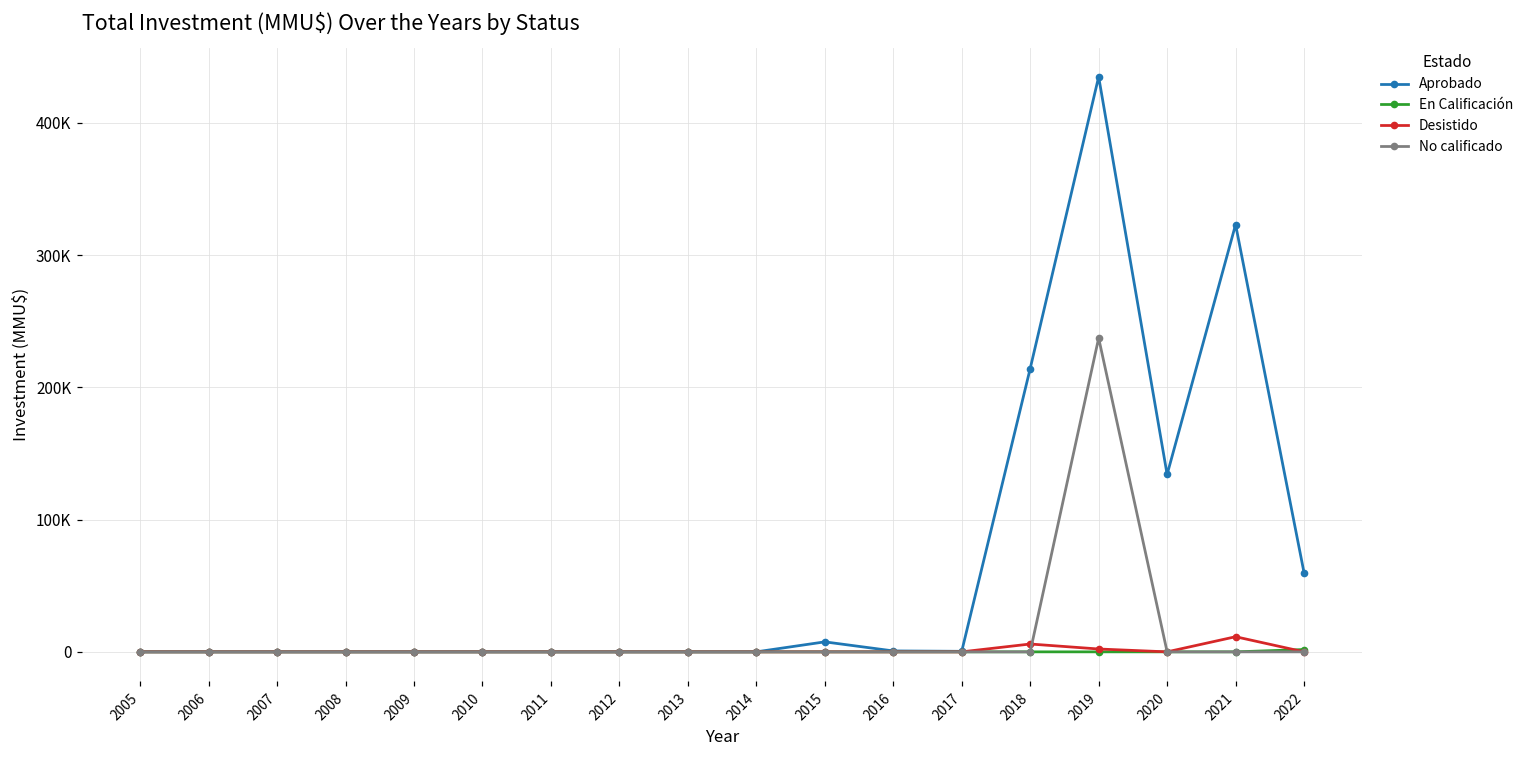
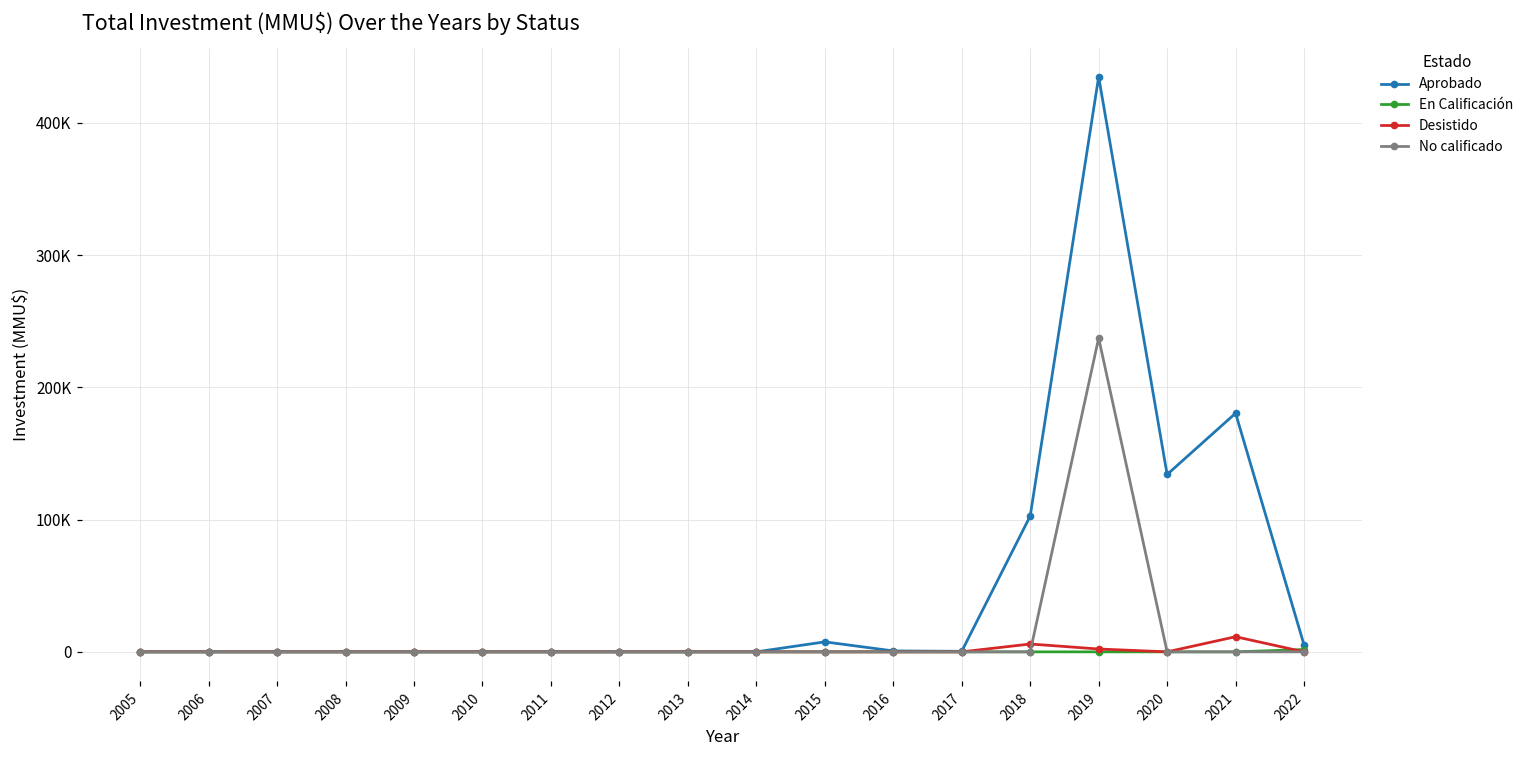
Aprobado, 2018: 214000 -> 103000
Aprobado, 2021: 323000 -> 180000
Aprobado, 2022: 60000 -> 5000
